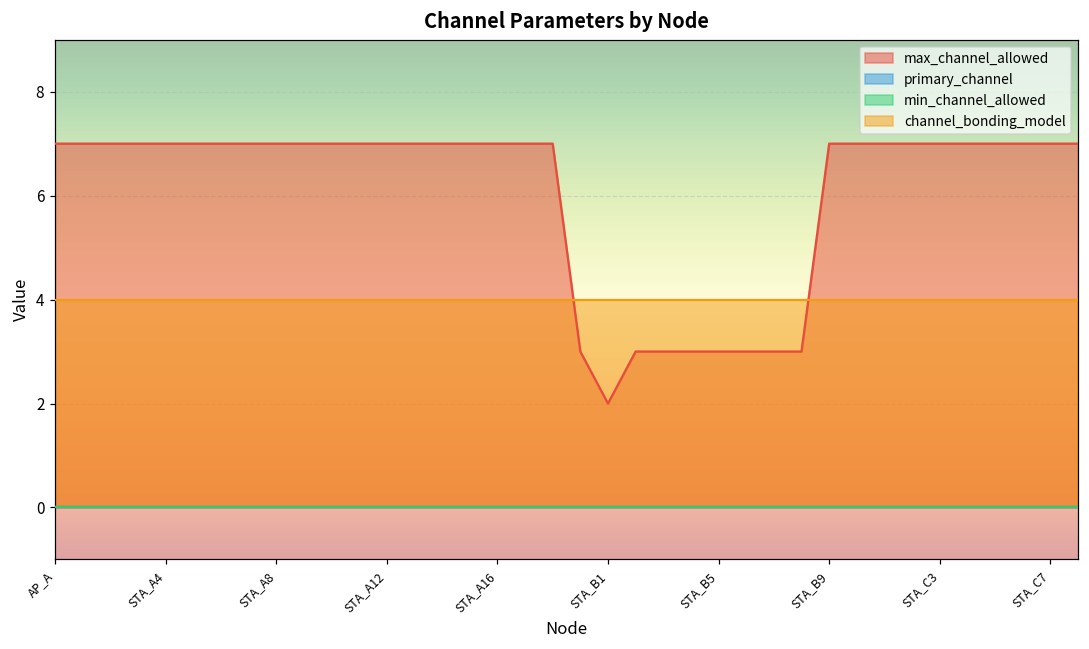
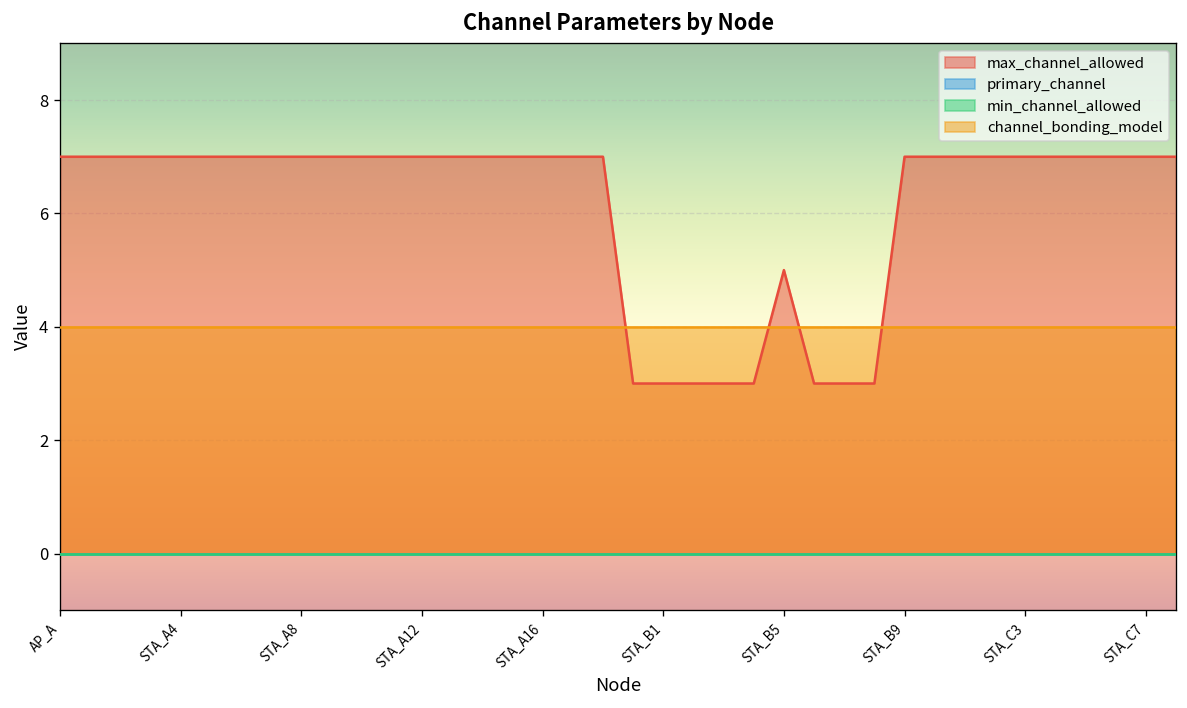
max_channel_allowed, STA_B1: 2 -> 3
max_channel_allowed, STA_B5: 3 -> 5
